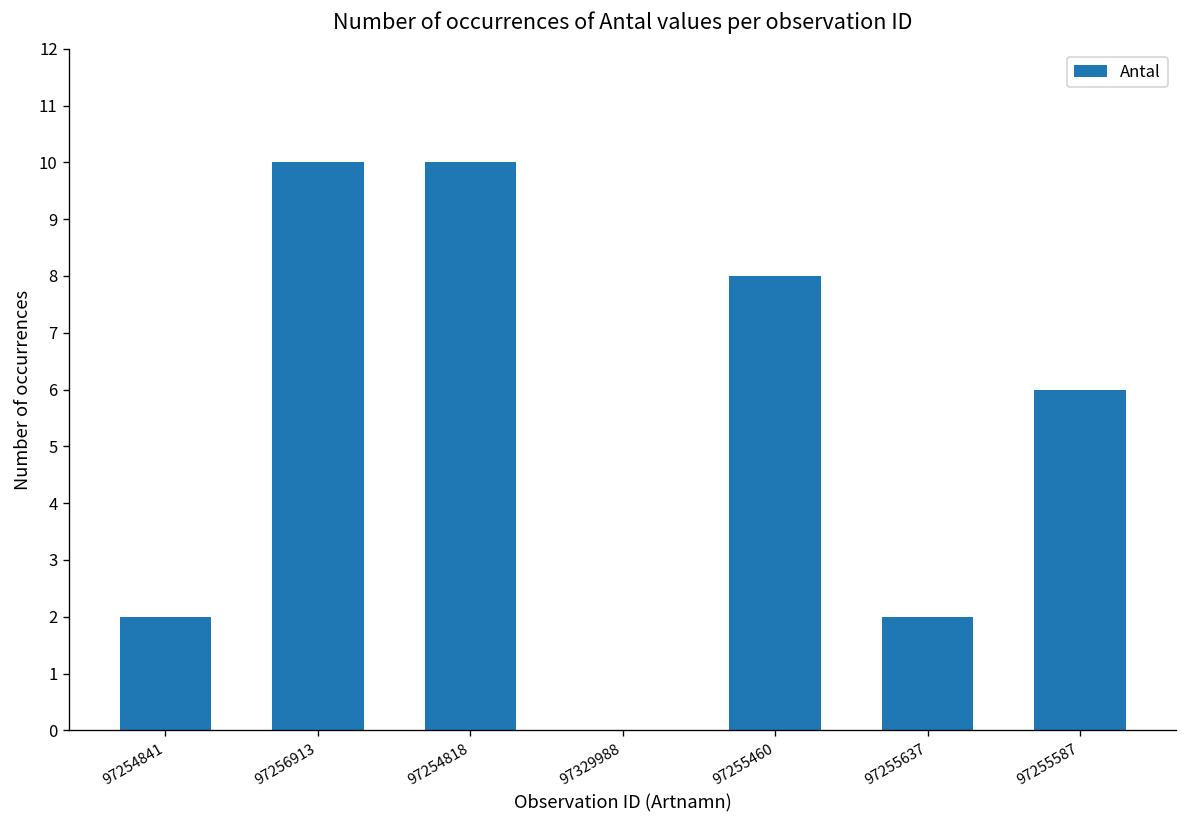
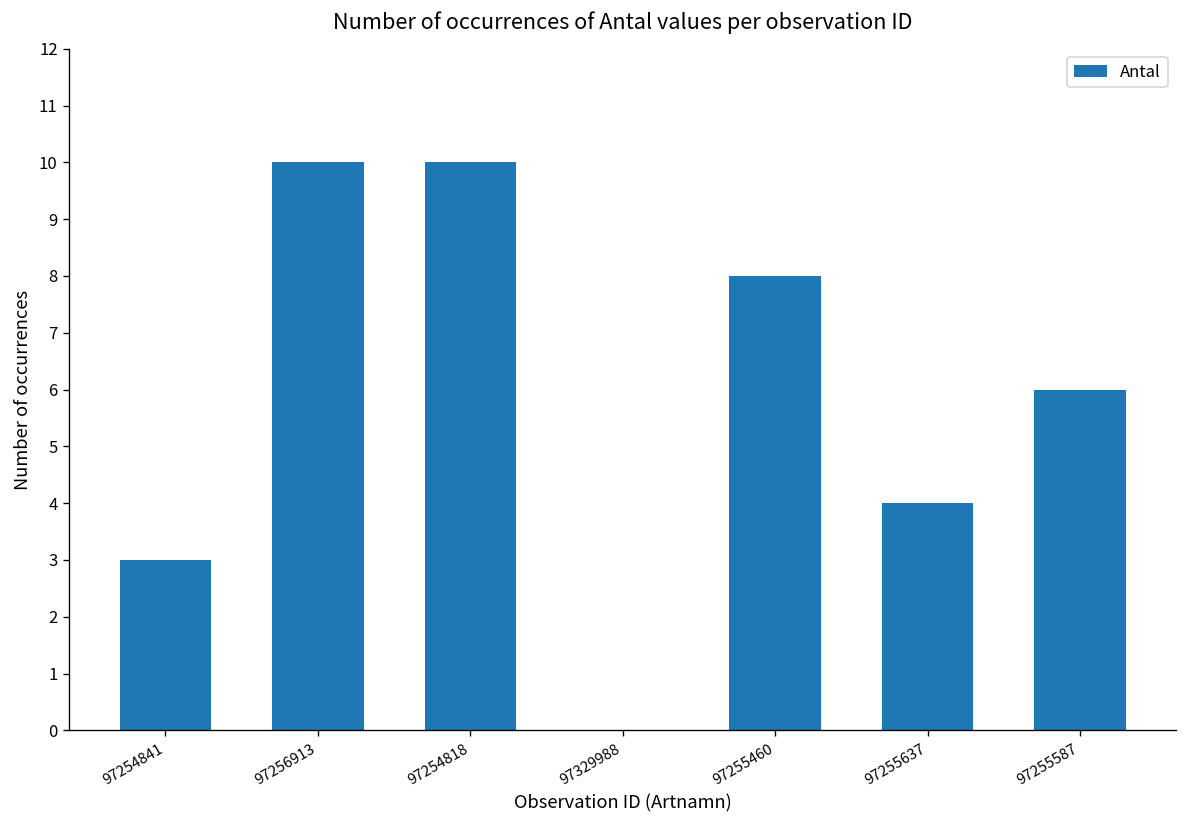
97254841: 2 -> 3
97255637: 2 -> 4
